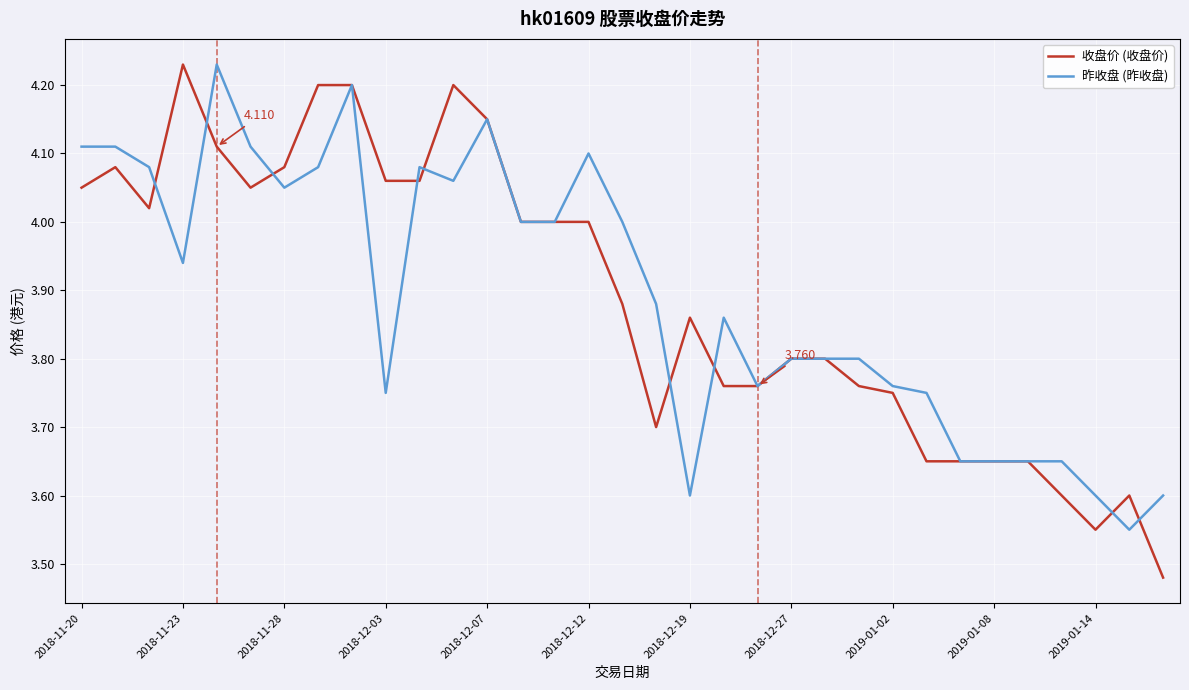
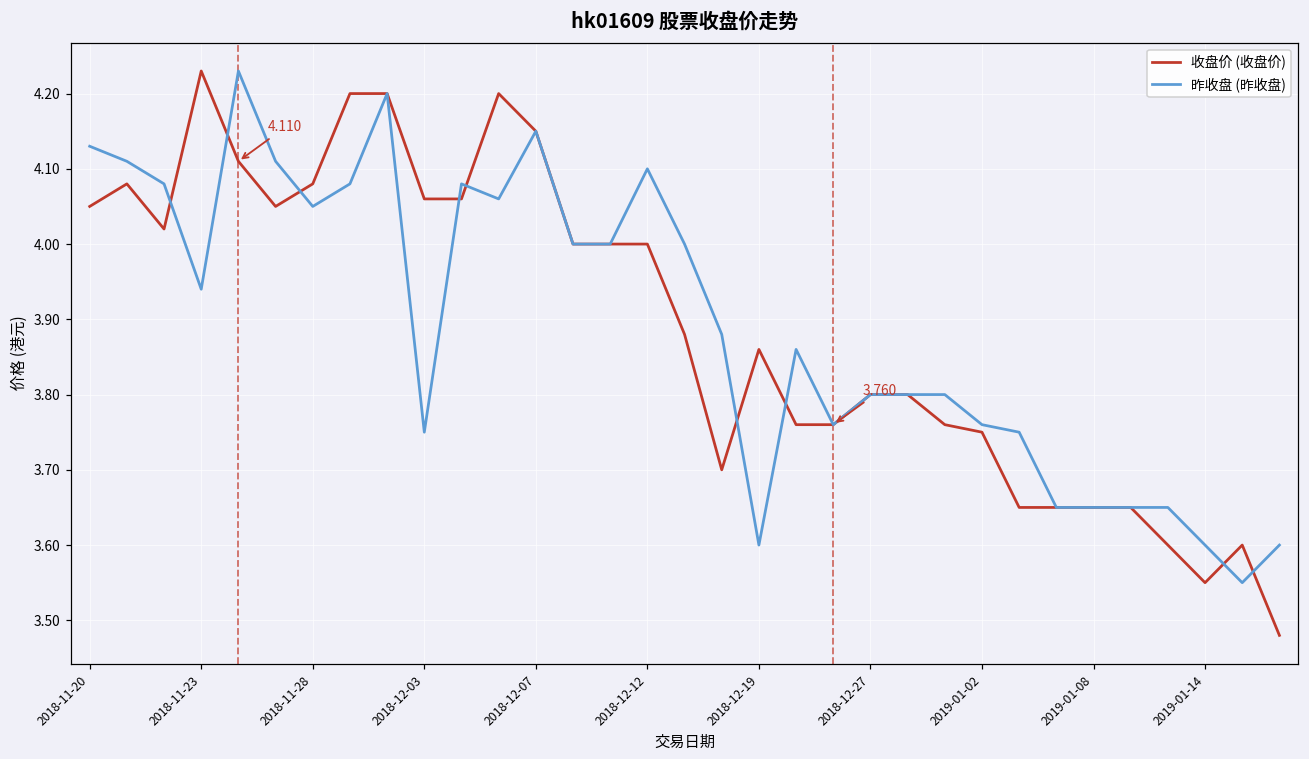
昨收盘 (昨收盘), 2018-11-20: 4.11 -> 4.13
